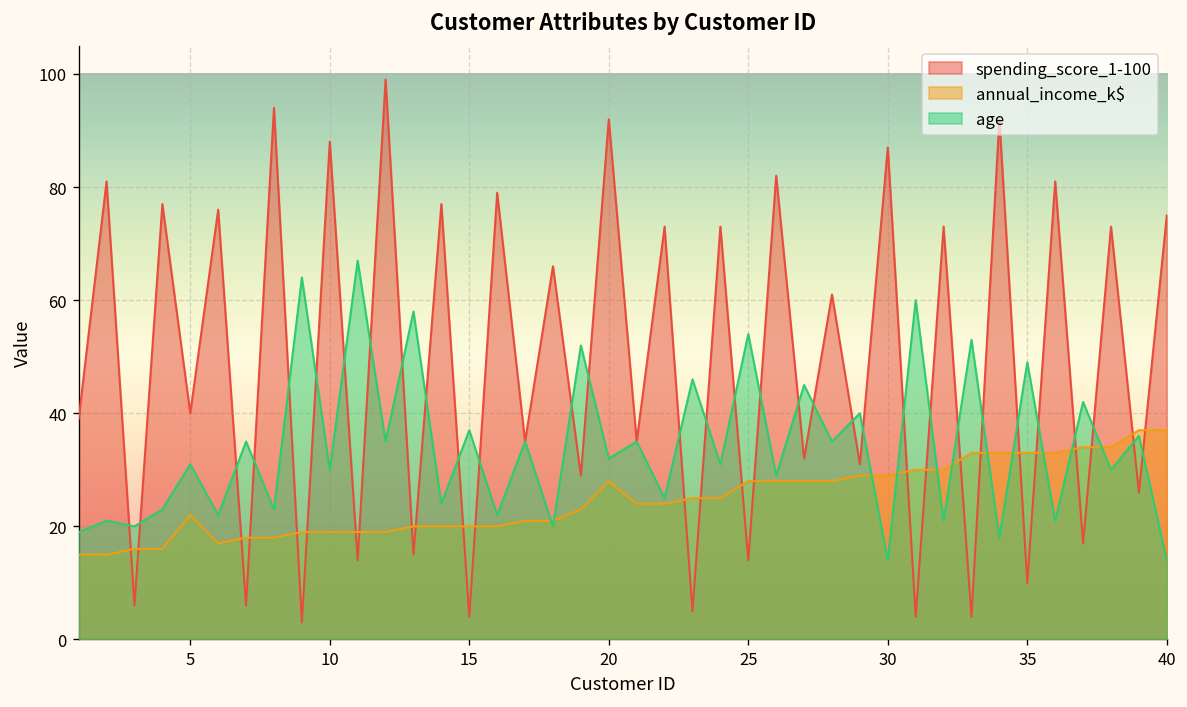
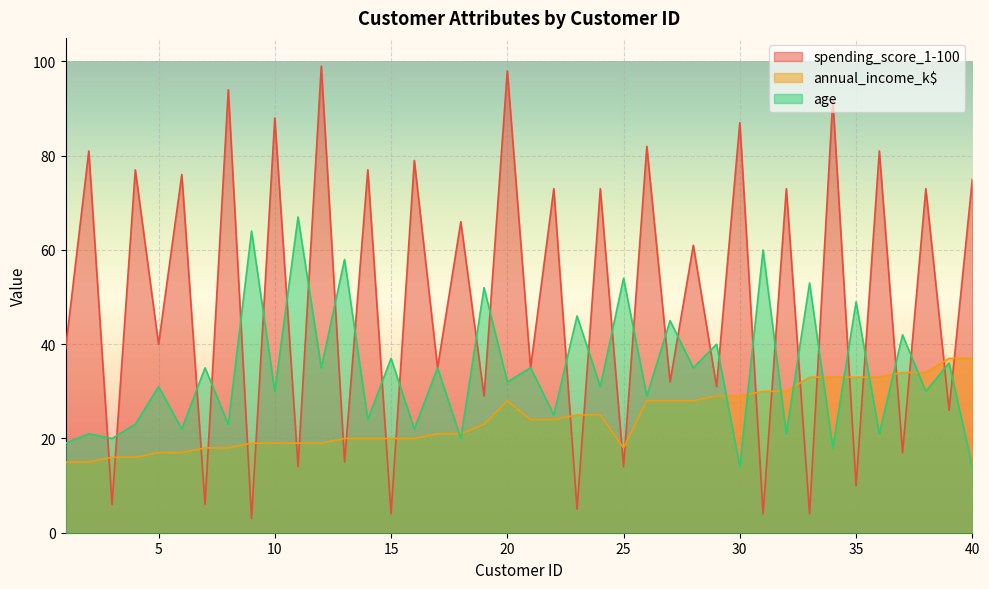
annual_income_k$, 5: 22 -> 17
spending_score_1-100, 20: 92 -> 98
annual_income_k$, 25: 28 -> 18
